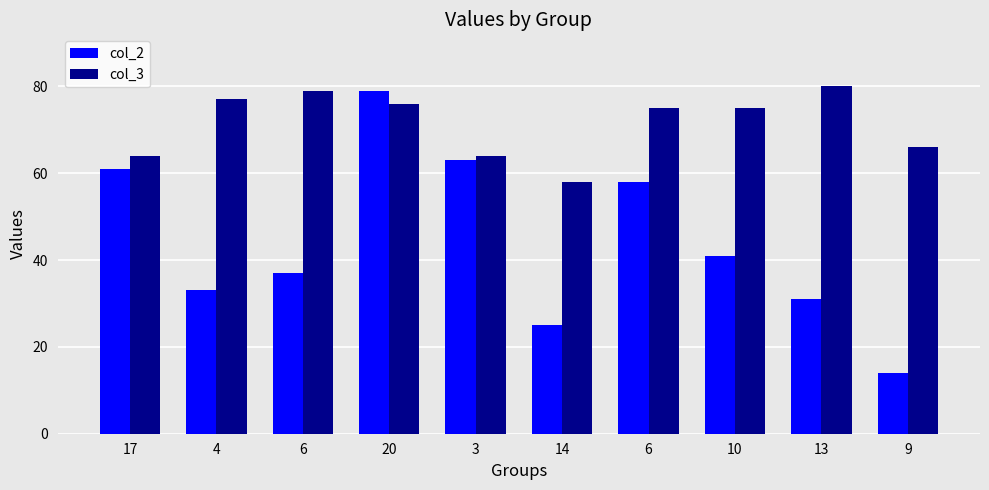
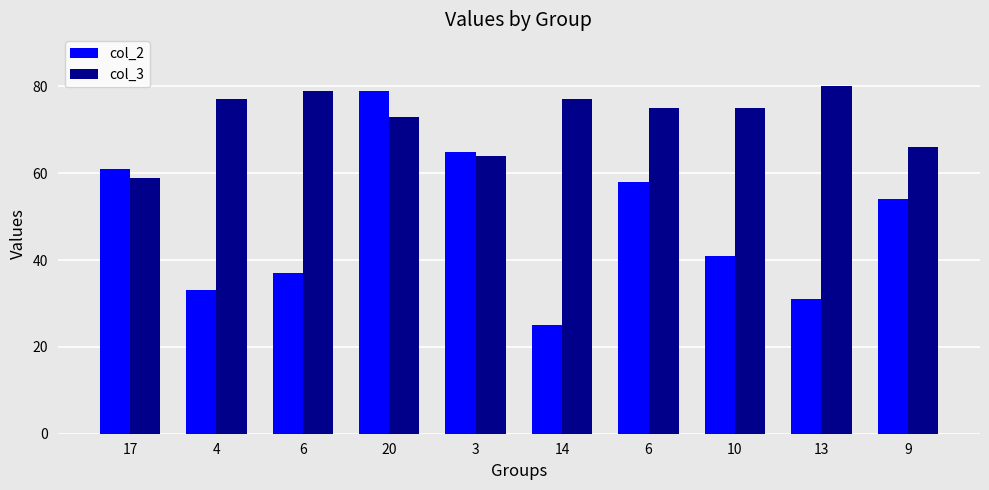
col_3, 17: 64 -> 59
col_3, 20: 76 -> 73
col_2, 3: 63 -> 65
col_3, 14: 58 -> 77
col_2, 9: 14 -> 54
